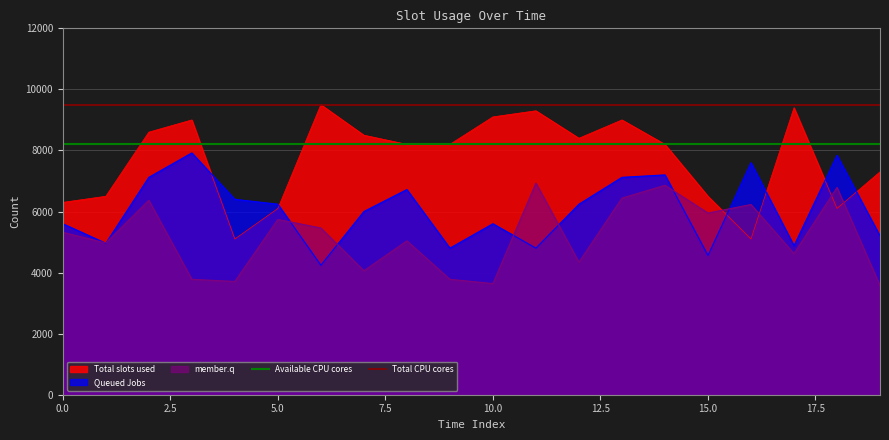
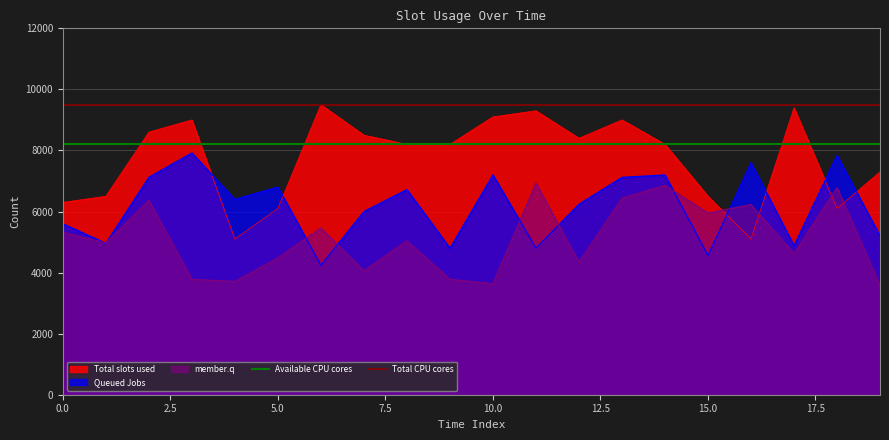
Queued Jobs, 5.0: 6200 -> 6800
member.q, 5.0: 5700 -> 4500
Queued Jobs, 10.0: 5600 -> 7200
